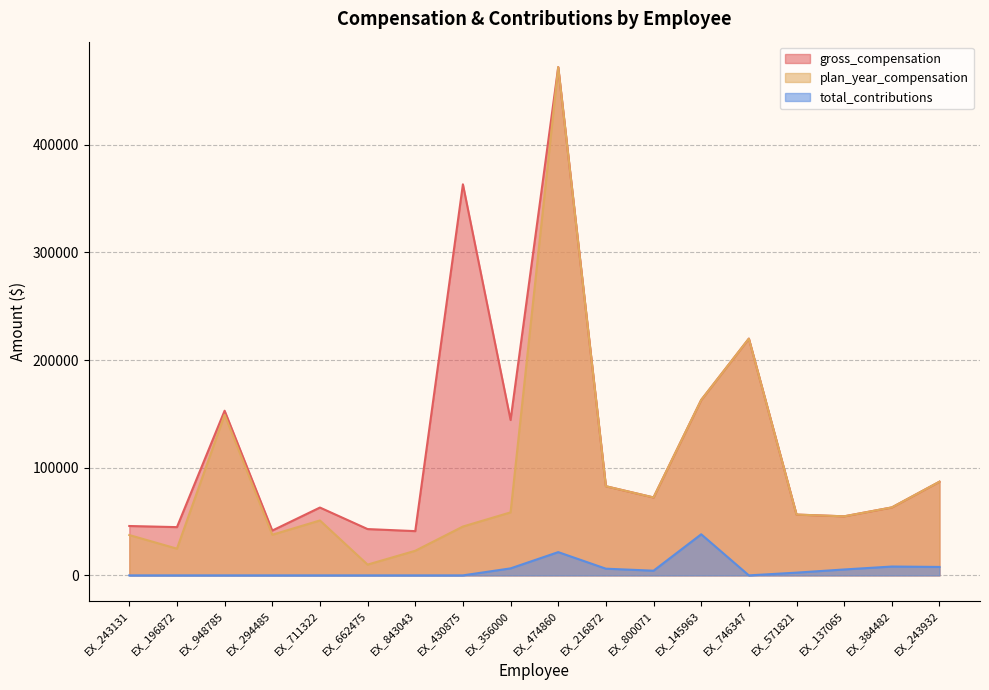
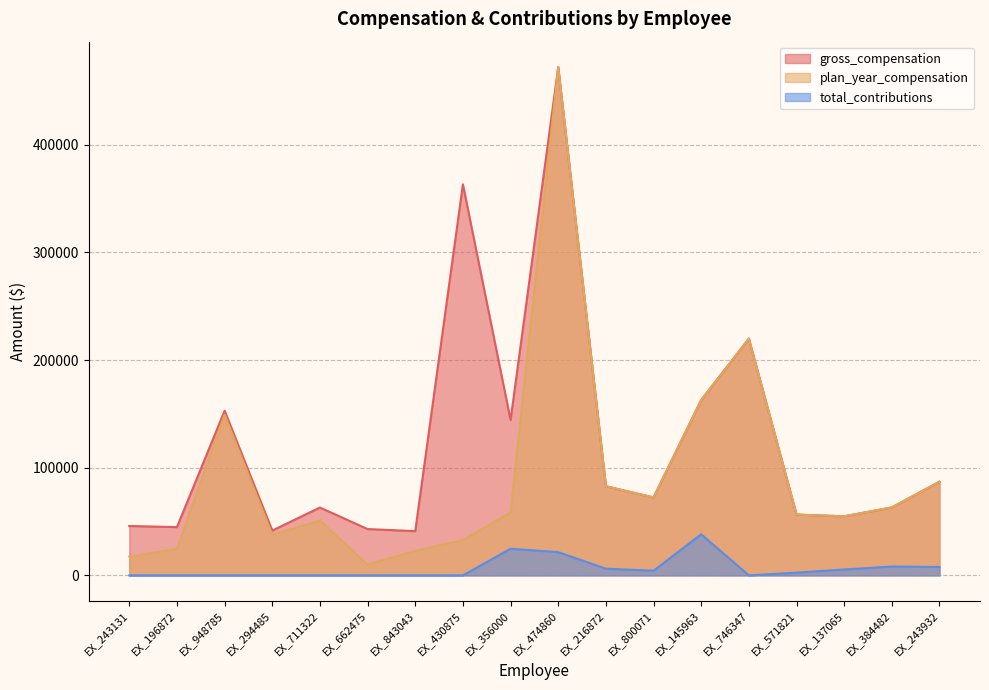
plan_year_compensation, EX_243131: 37000 -> 17000
plan_year_compensation, EX_430875: 45000 -> 33000
total_contributions, EX_356000: 6000 -> 25000
